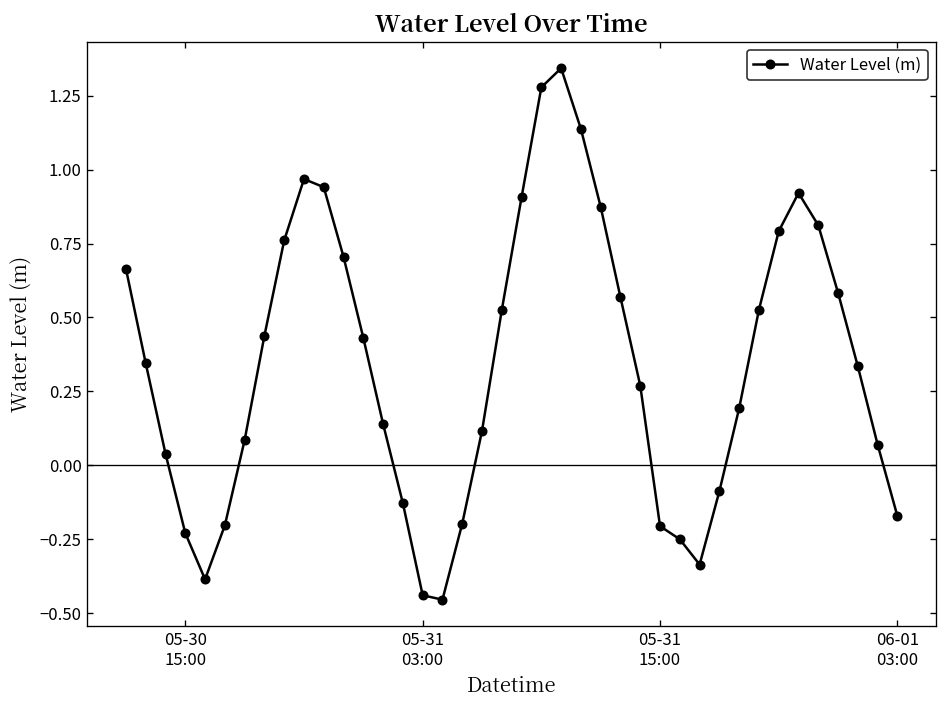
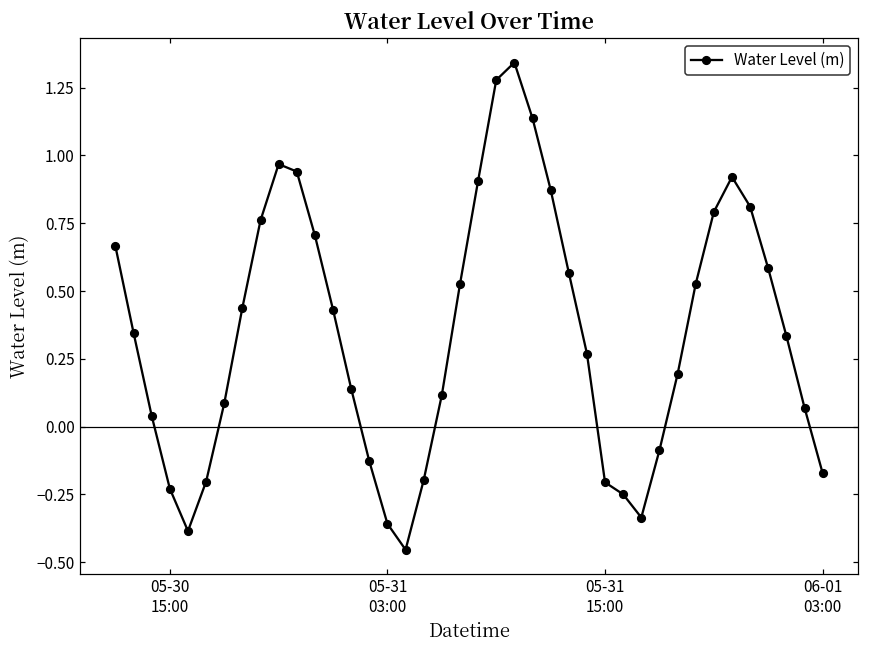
05-31 03:00: -0.44 -> -0.36
